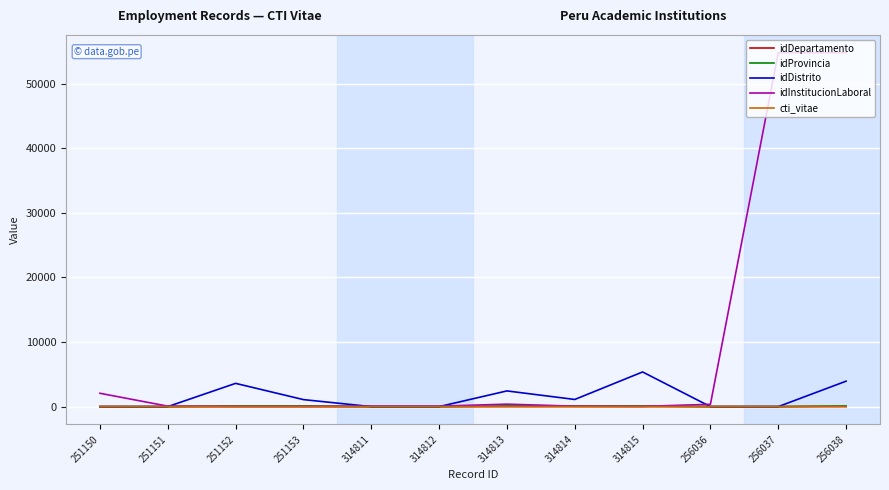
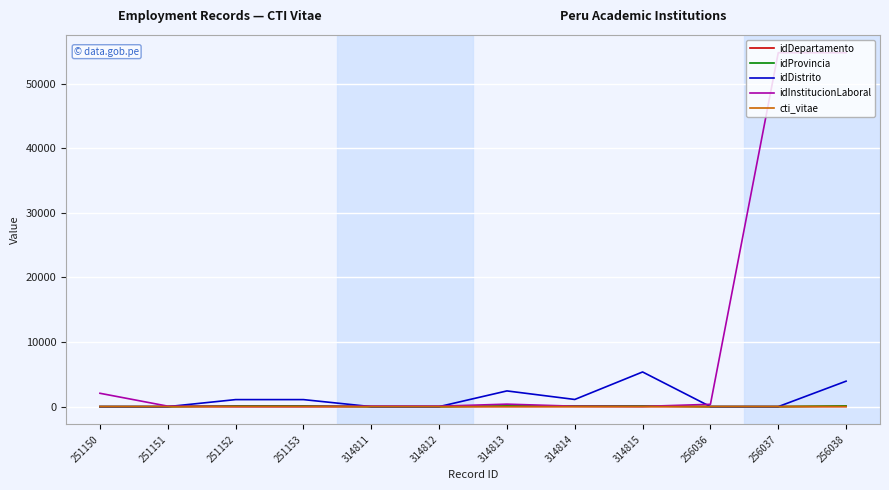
idDistrito, 251152: 4000 -> 1000
